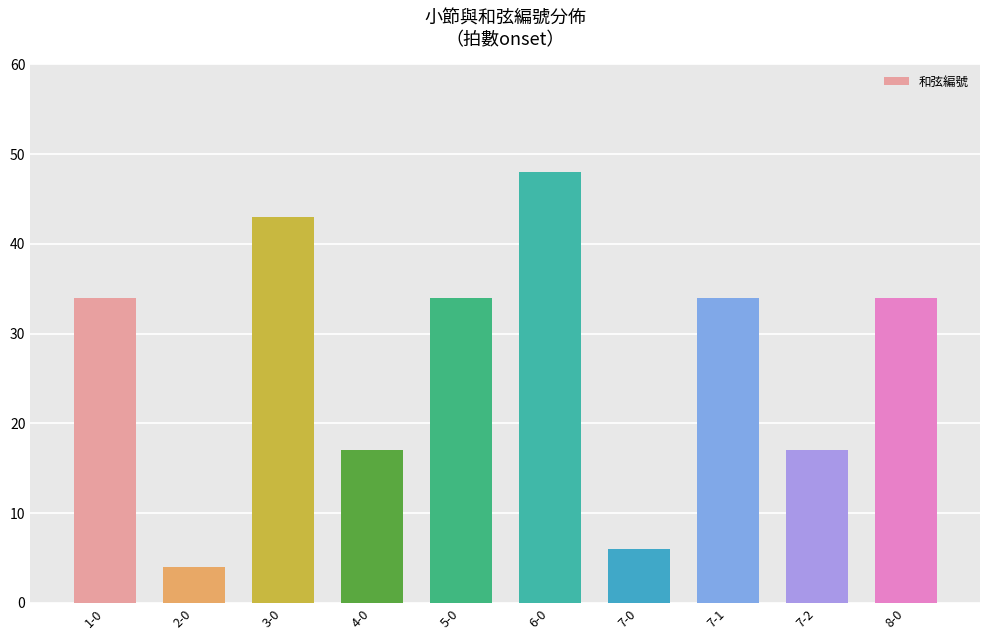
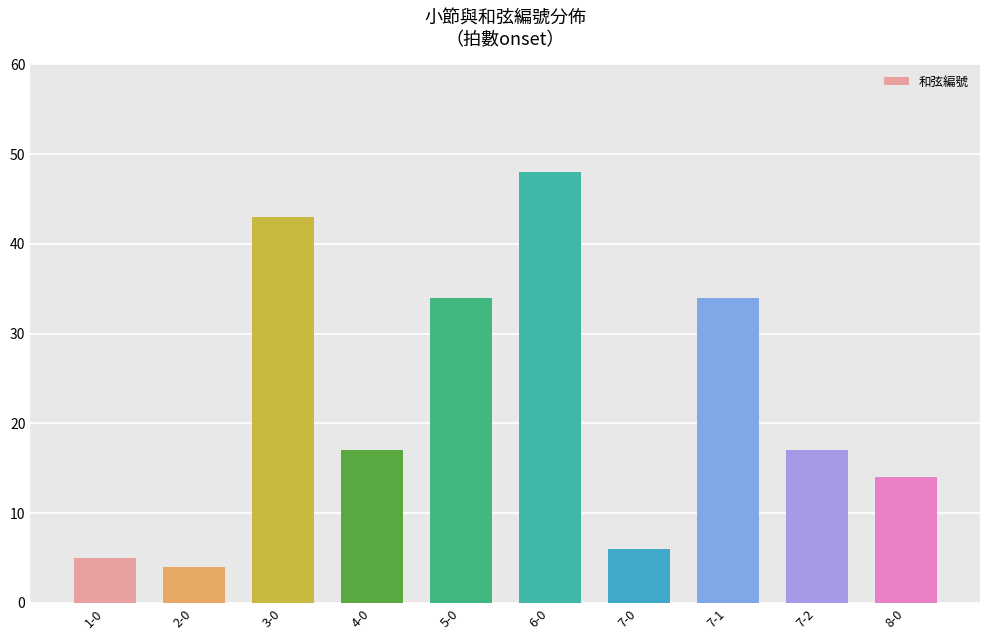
1-0: 34 -> 5
8-0: 34 -> 14
